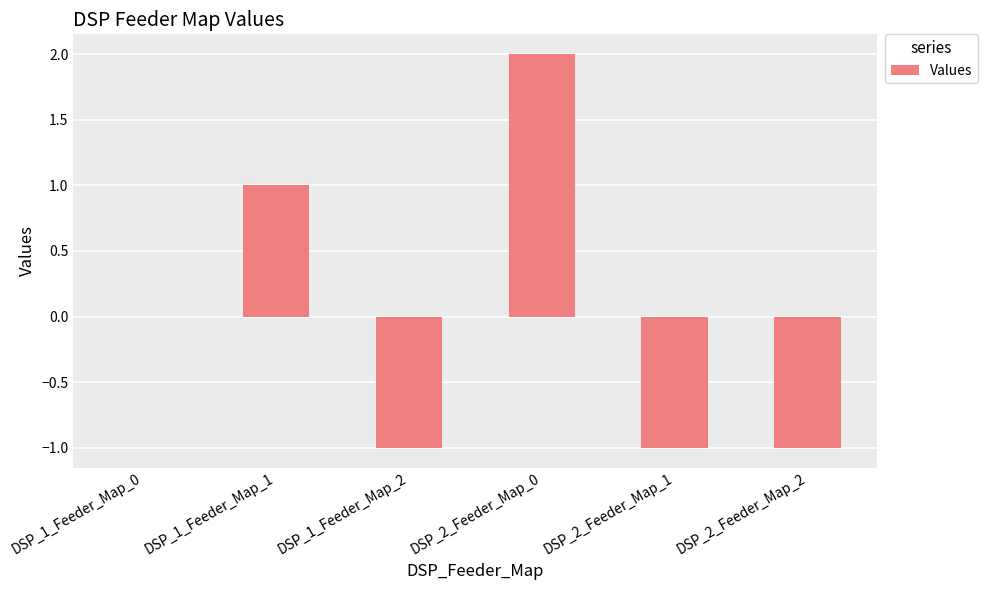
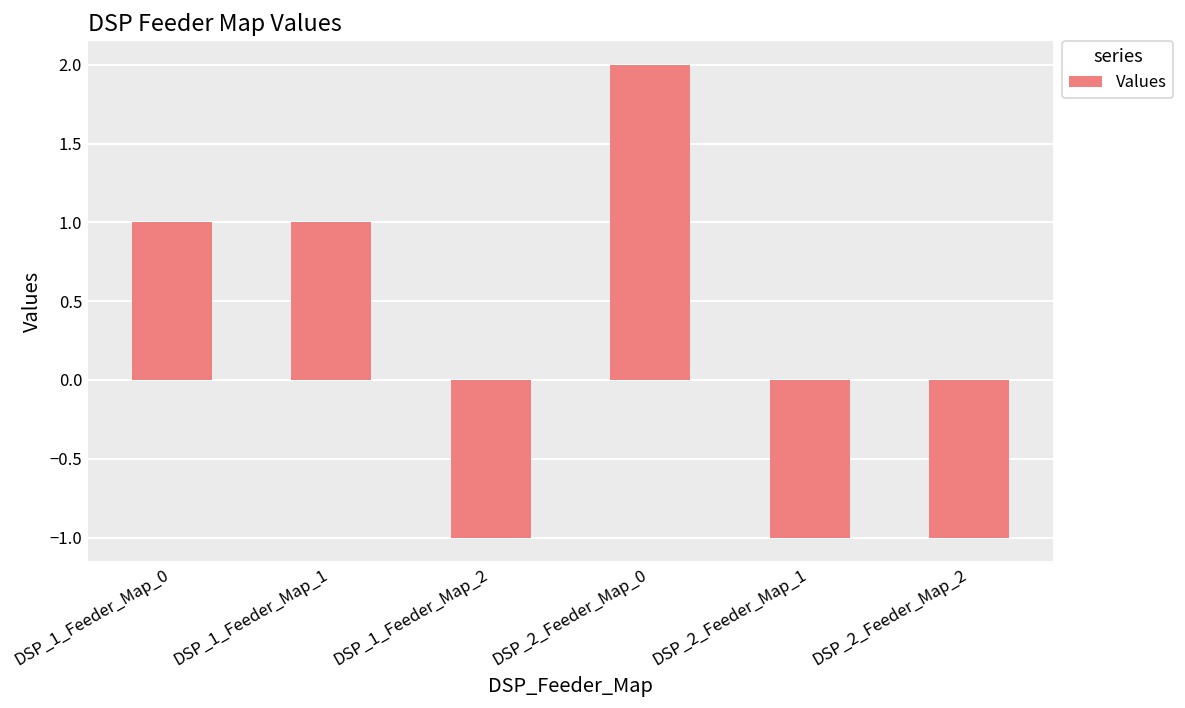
DSP_1_Feeder_Map_0: 0 -> 1
